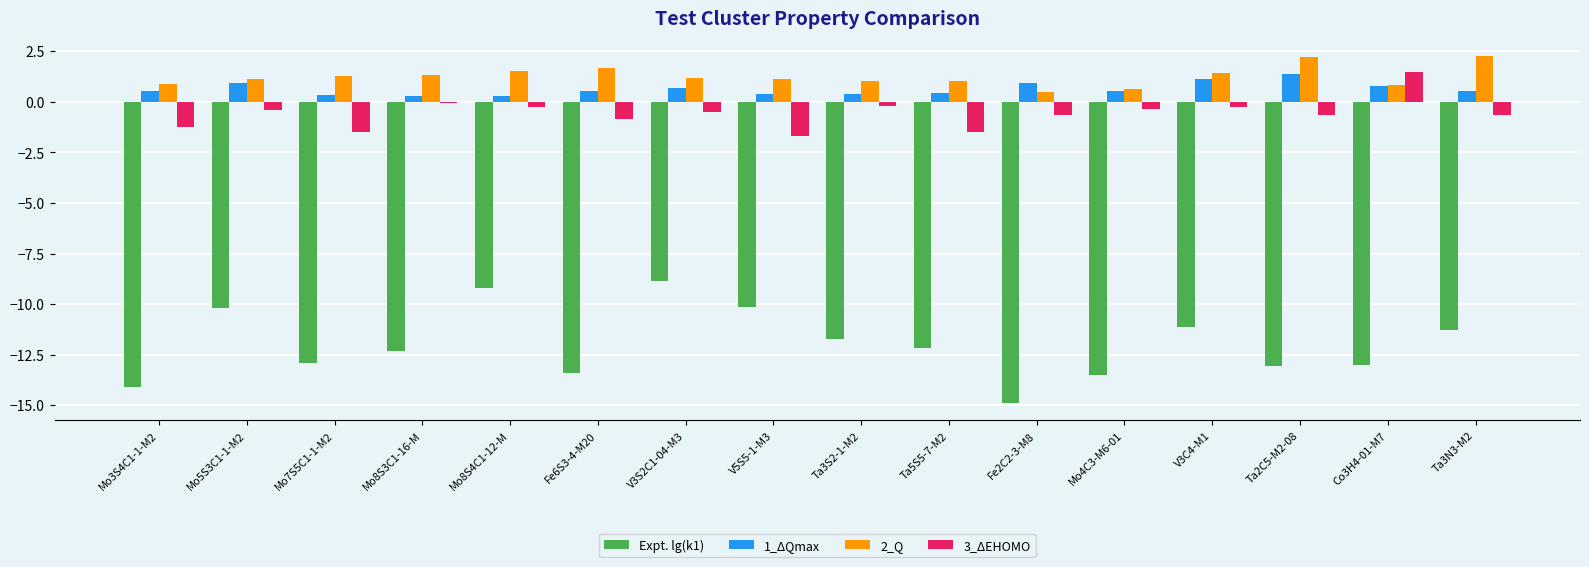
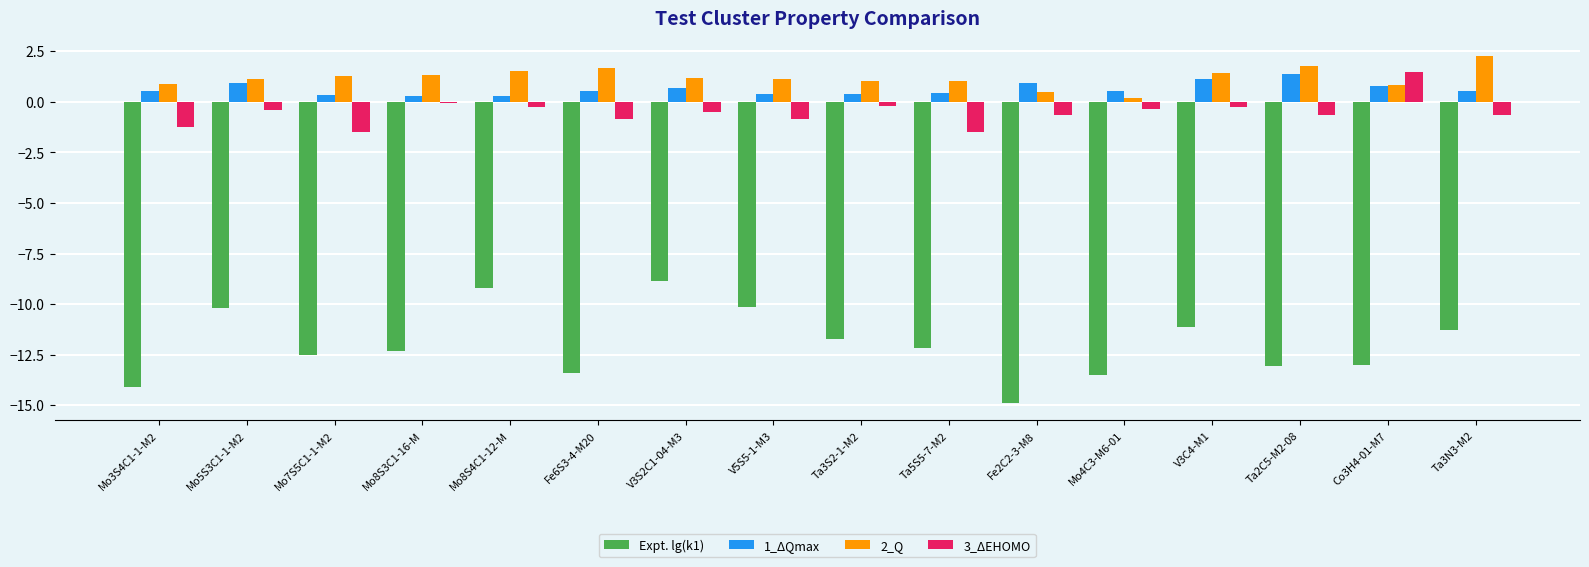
Expt. lg(k1), Mo7S5C1-1-M2: -12.9 -> -12.5
3_ΔEHOMO, V5S5-1-M3: -1.7 -> -0.9
2_Q, Mo4C3-M6-01: 0.6 -> 0.2
2_Q, Ta2C5-M2-08: 2.2 -> 1.8
